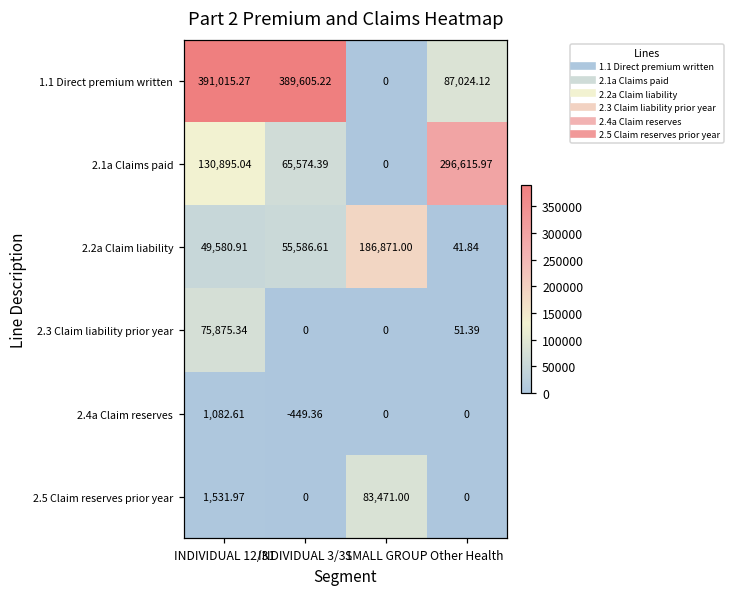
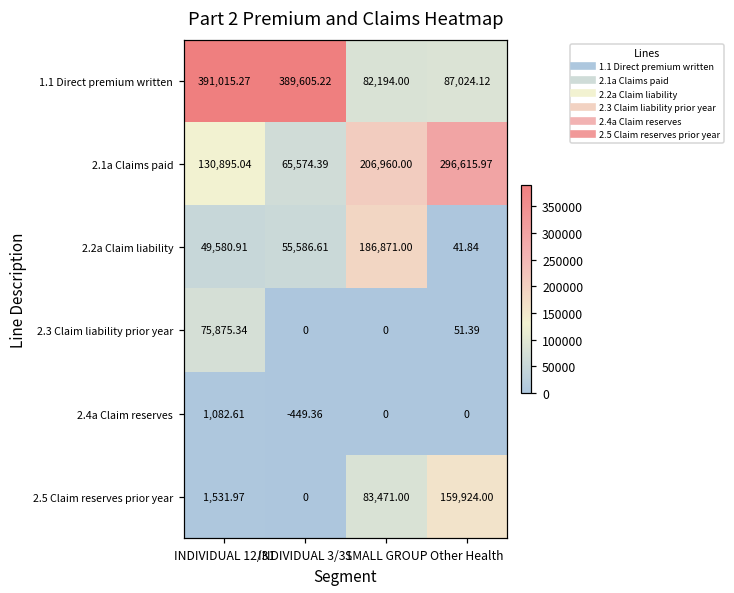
1.1 Direct premium written, SMALL GROUP: 0 -> 82,194.00
2.1a Claims paid, SMALL GROUP: 0 -> 206,960.00
2.5 Claim reserves prior year, Other Health: 0 -> 159,924.00
